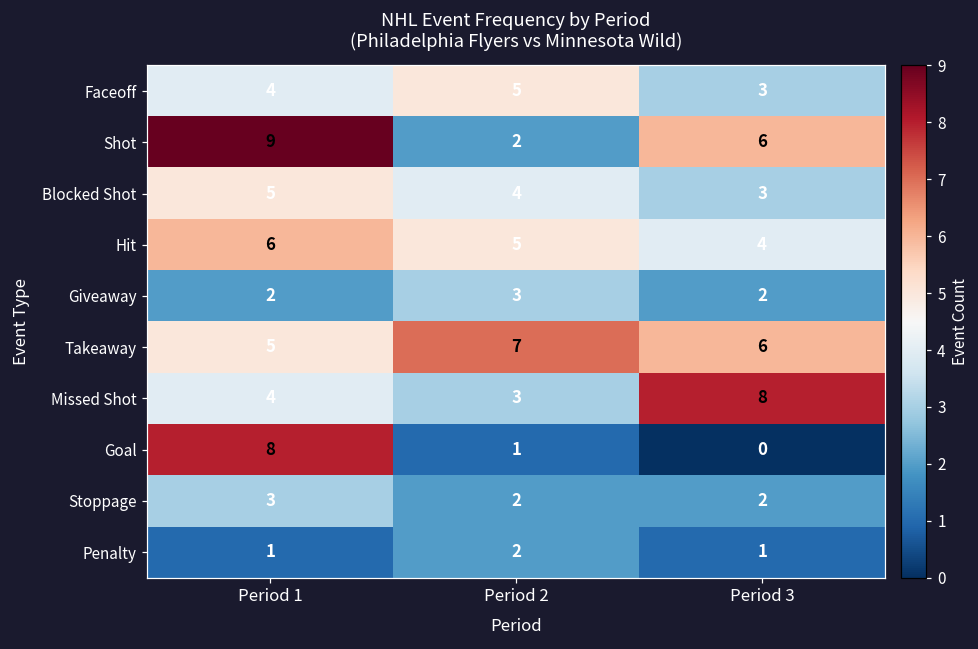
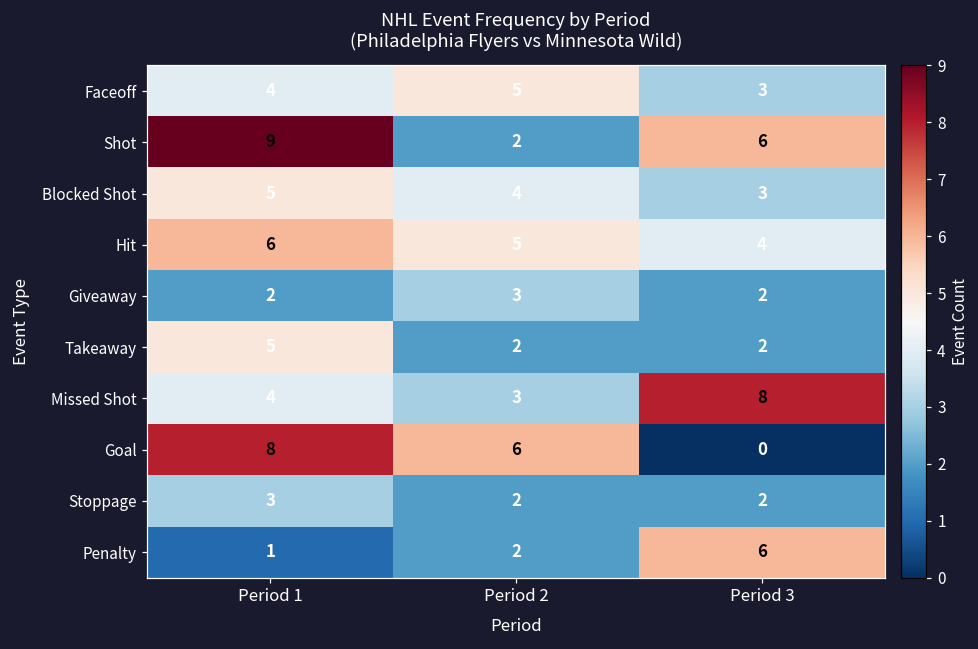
Takeaway, Period 2: 7 -> 2
Takeaway, Period 3: 6 -> 2
Goal, Period 2: 1 -> 6
Penalty, Period 3: 1 -> 6
